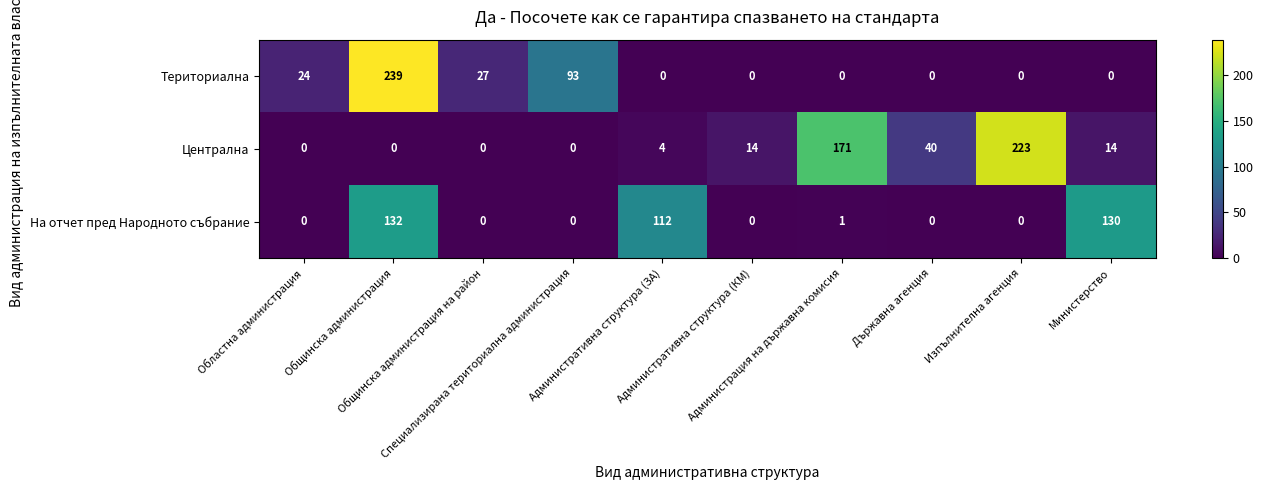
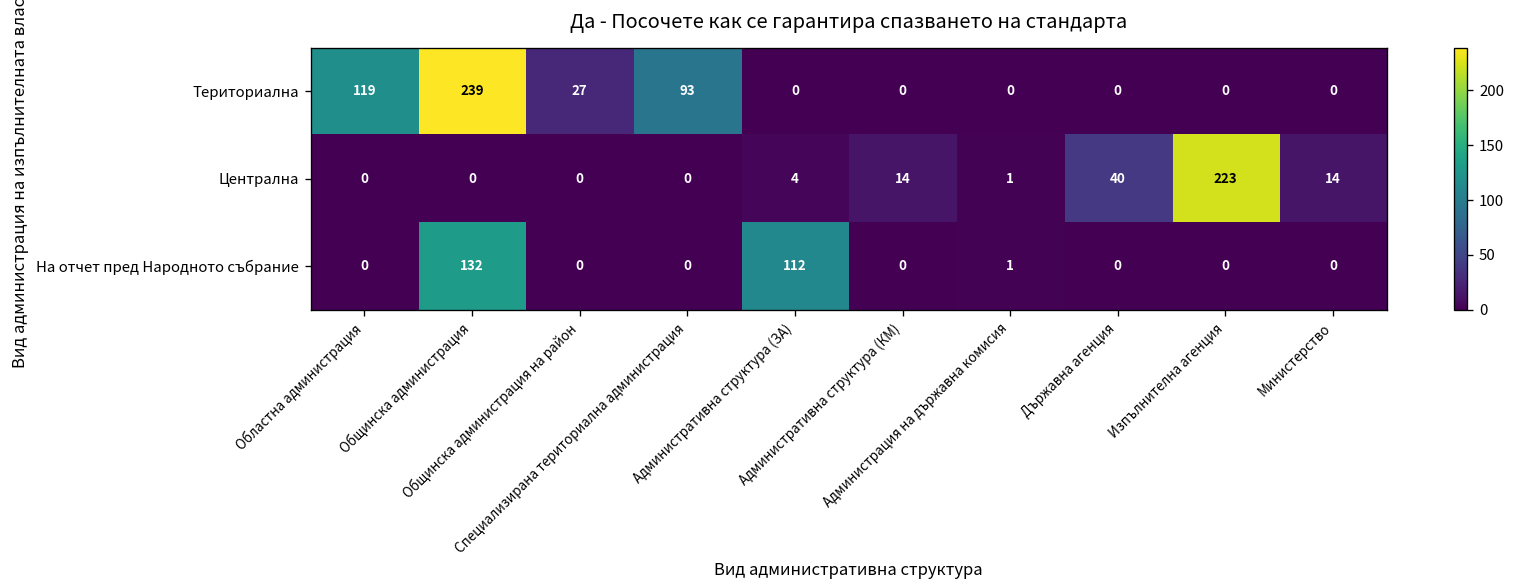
Териториална, Областна администрация: 24 -> 119
Централна, Администрация на държавна комисия: 171 -> 1
На отчет пред Народното събрание, Министерство: 130 -> 0
